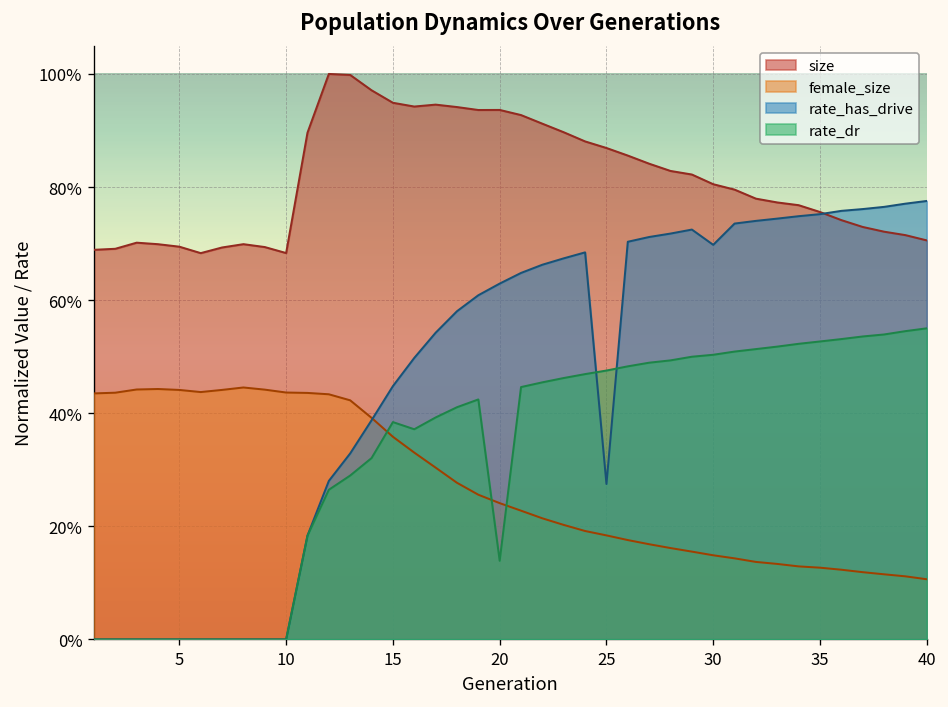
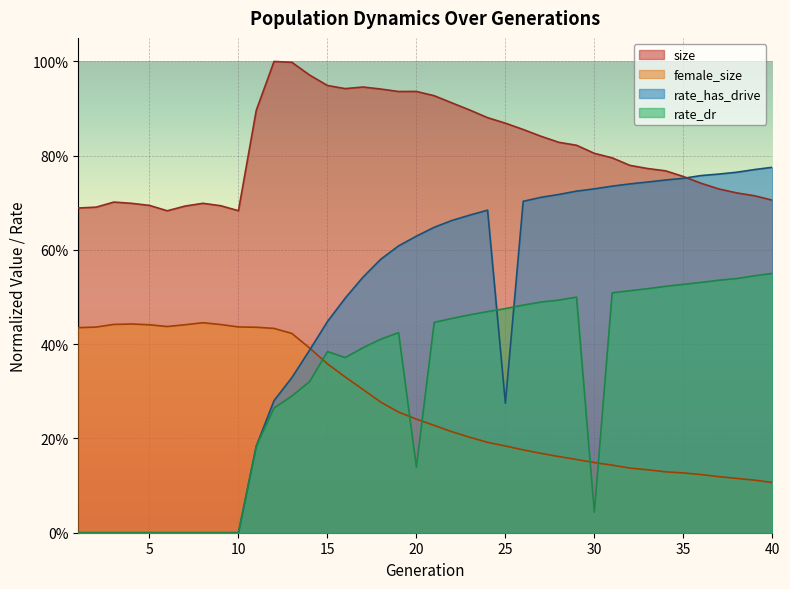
rate_has_drive, 30: 70% -> 73%
rate_dr, 30: 50% -> 4%
